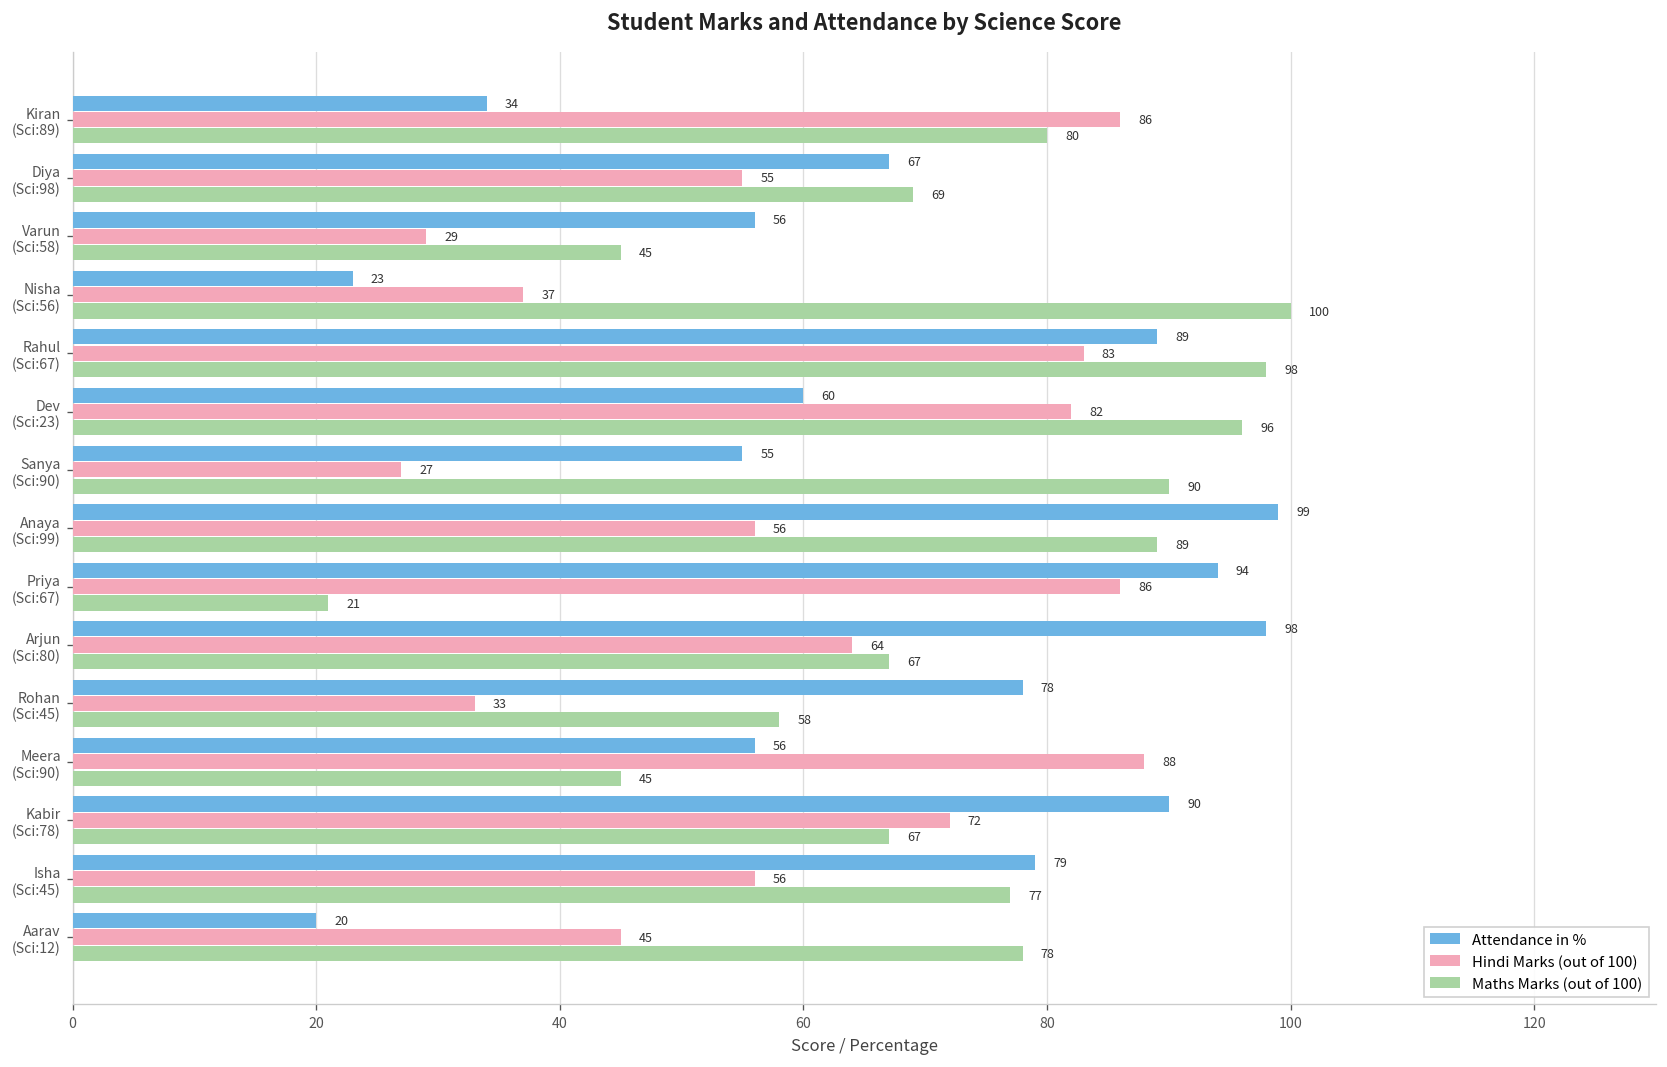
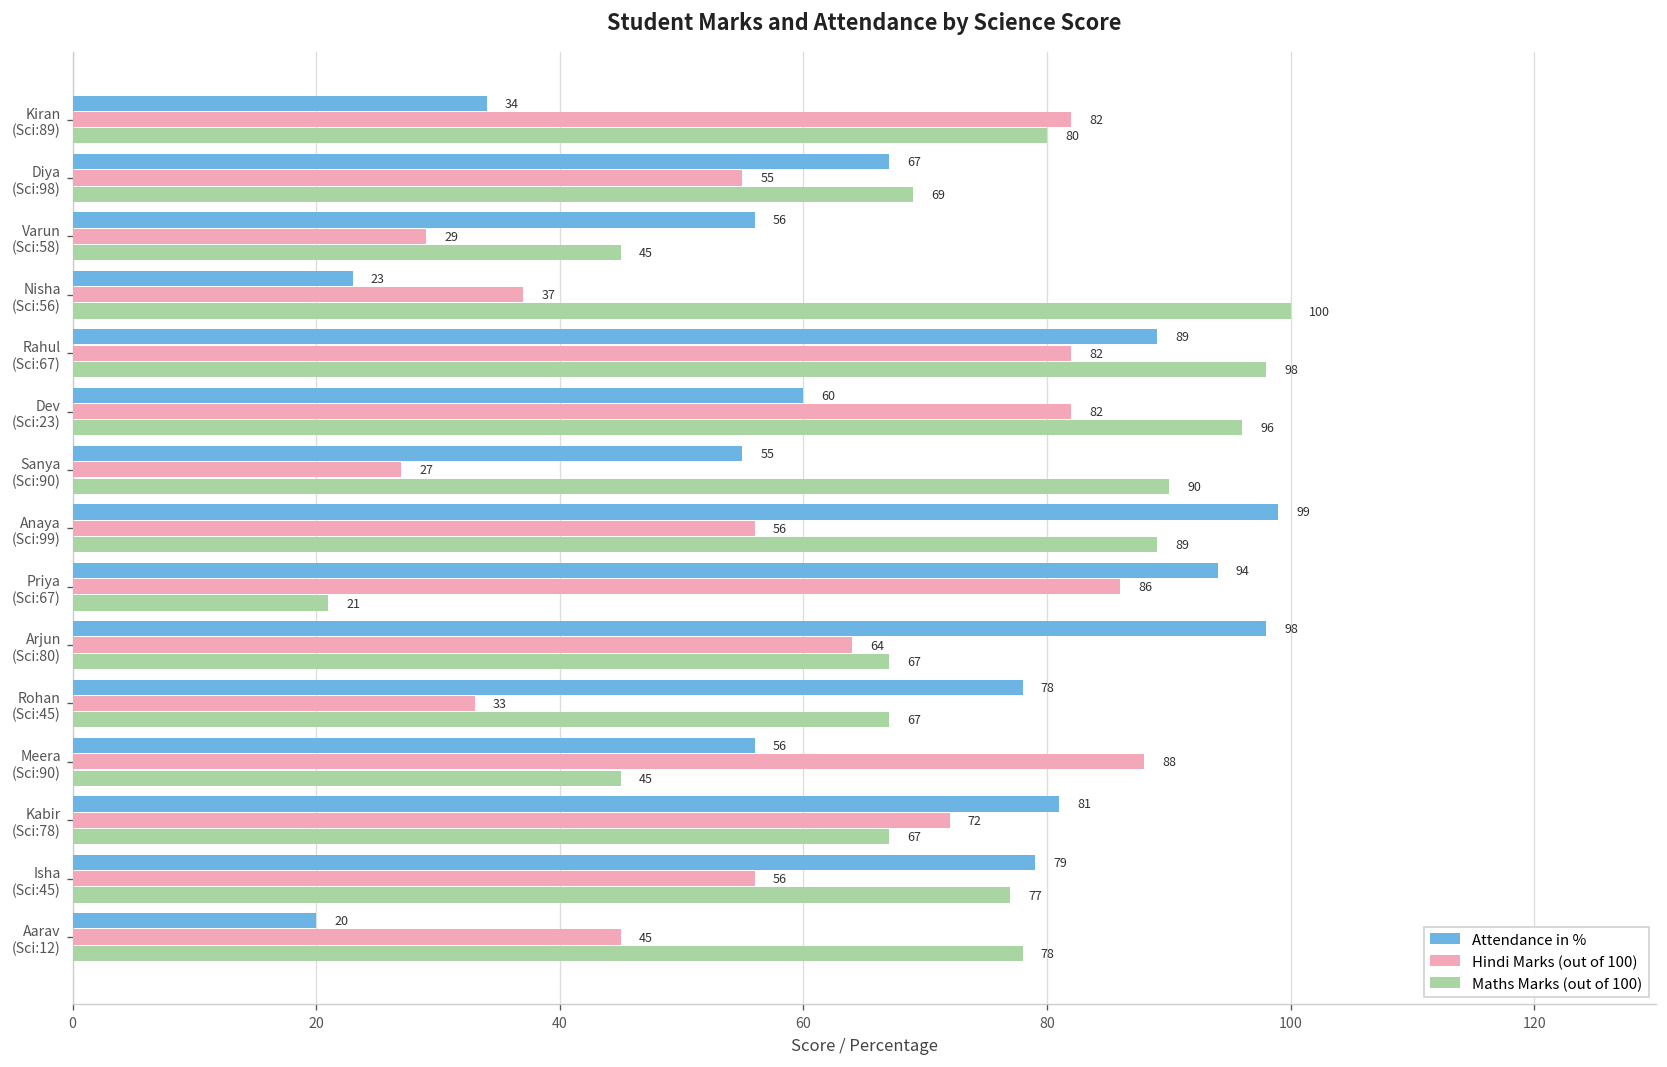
Hindi Marks (out of 100), Kiran (Sci:89): 86 -> 82
Hindi Marks (out of 100), Rahul (Sci:67): 83 -> 82
Maths Marks (out of 100), Rohan (Sci:45): 58 -> 67
Attendance in %, Kabir (Sci:78): 90 -> 81
